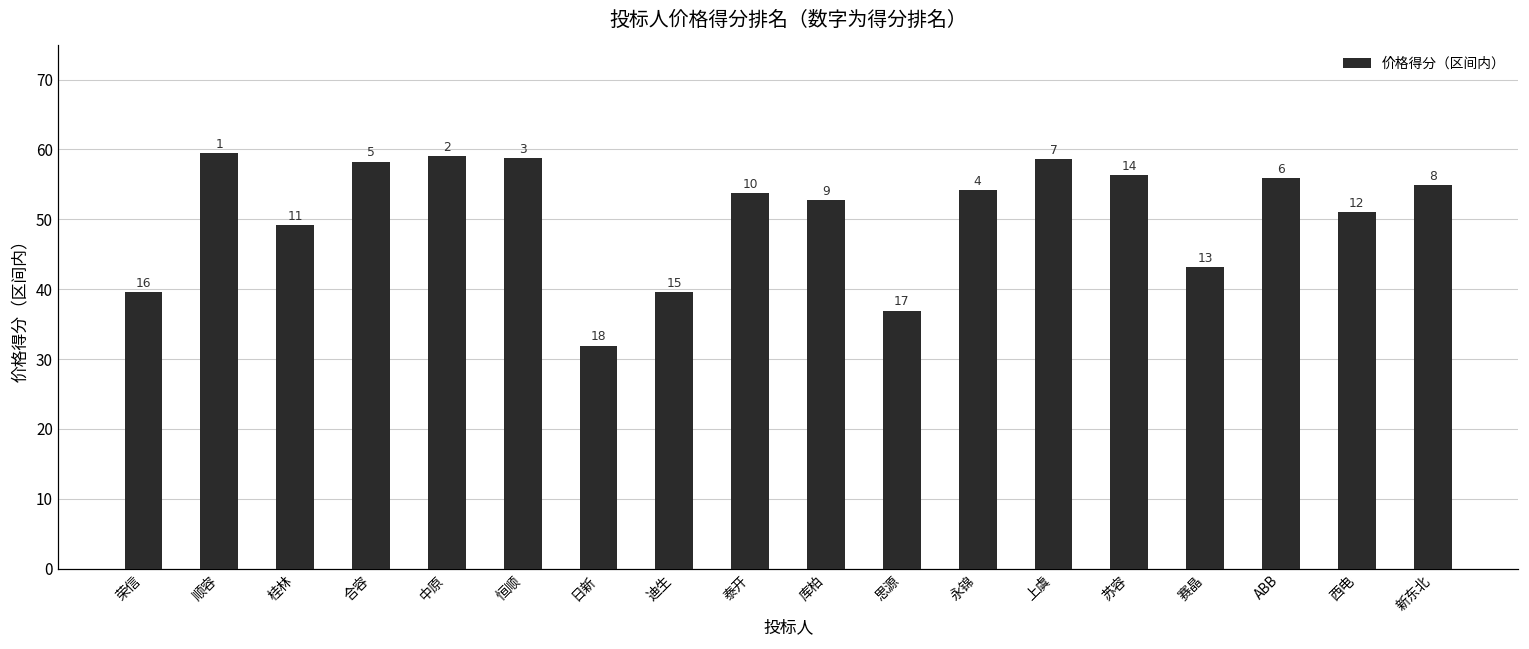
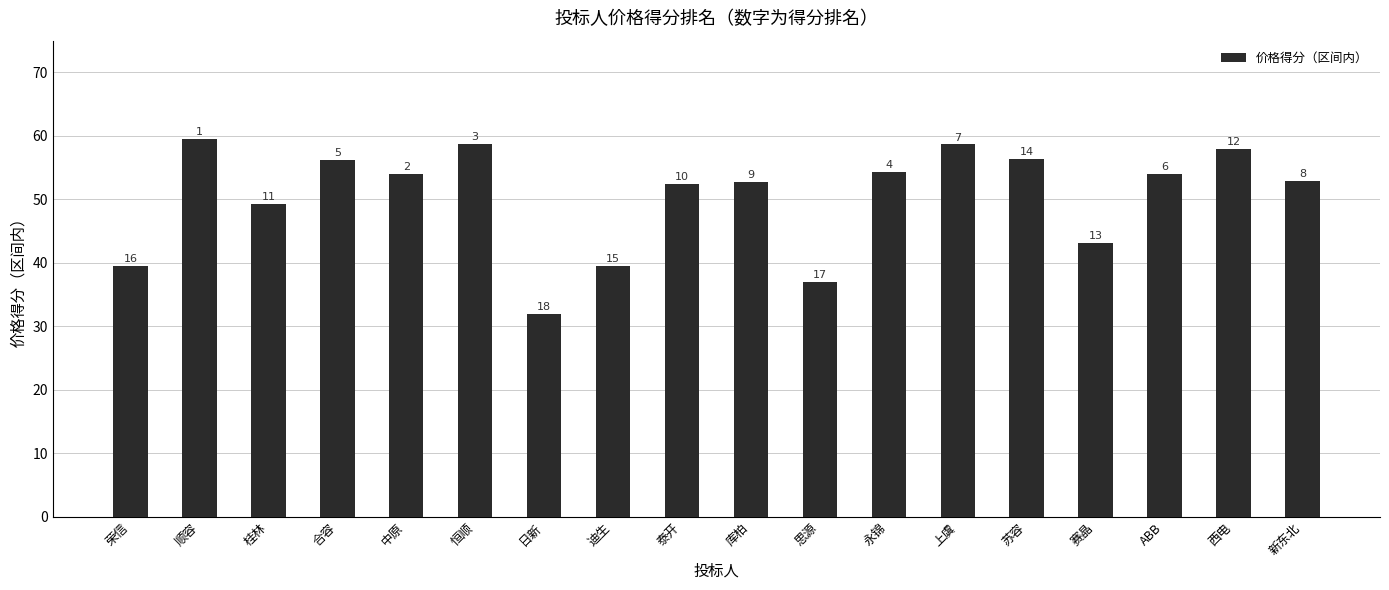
合容: 58 -> 56
中原: 59 -> 54
泰开: 54 -> 52
ABB: 56 -> 54
西电: 51 -> 58
新东北: 55 -> 53
